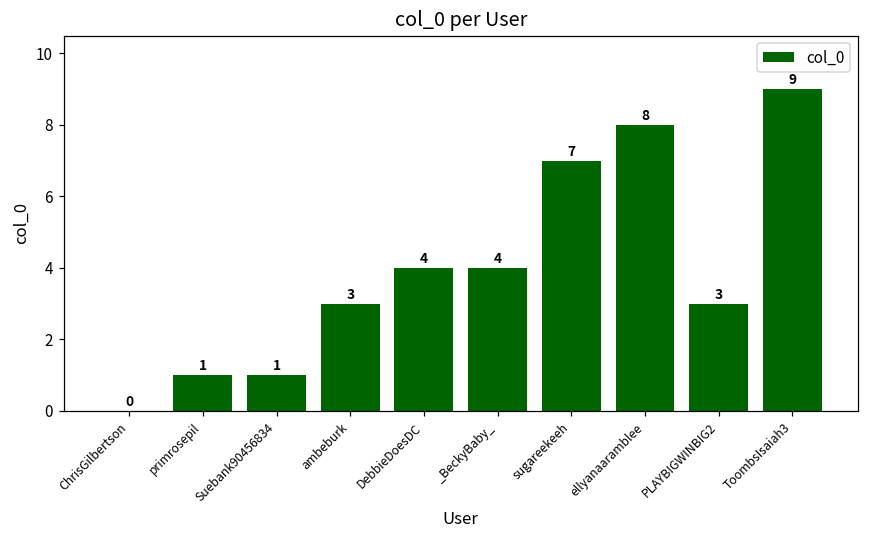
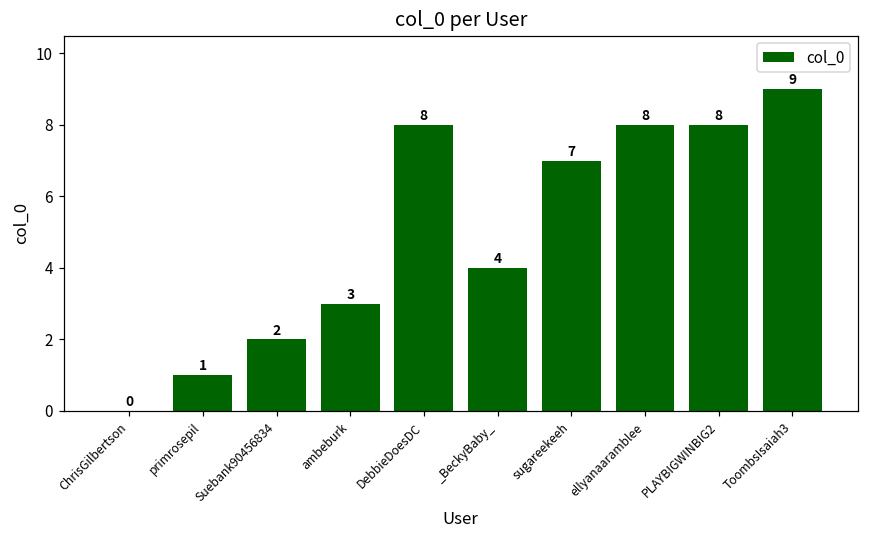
Suebank90456834: 1 -> 2
DebbieDoesDC: 4 -> 8
PLAYBIGWINBIG2: 3 -> 8
